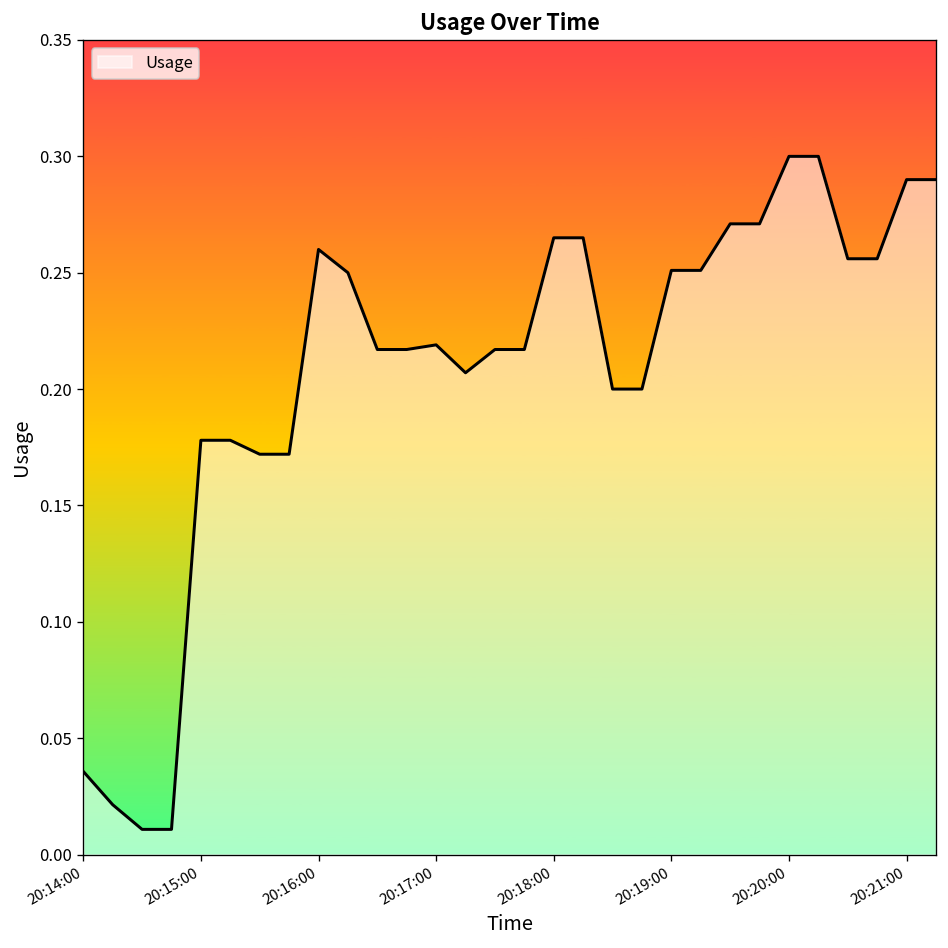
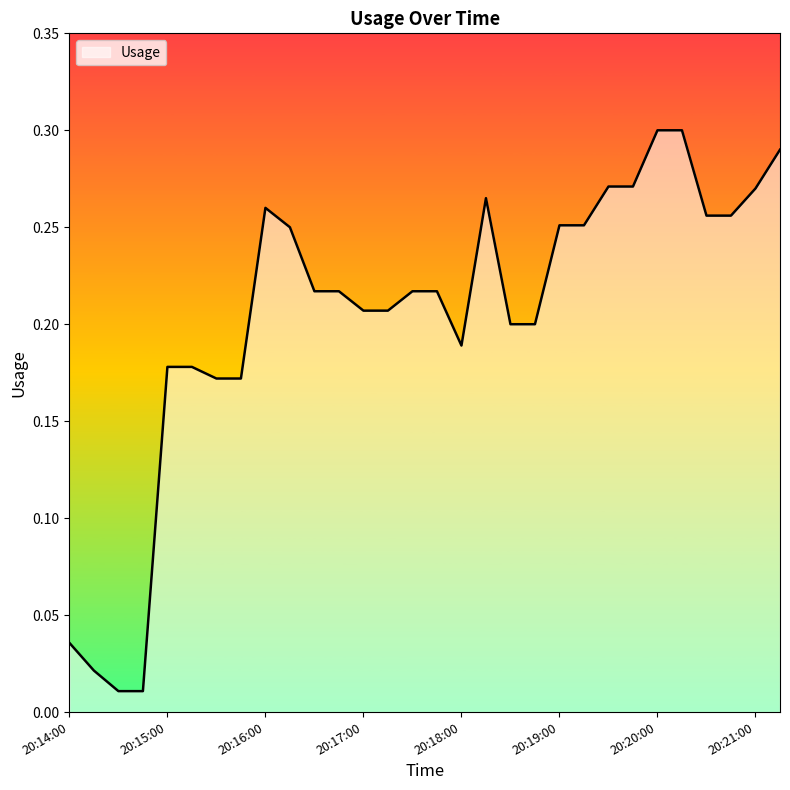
20:17:00: 0.219 -> 0.207
20:18:00: 0.265 -> 0.189
20:21:00: 0.29 -> 0.27
